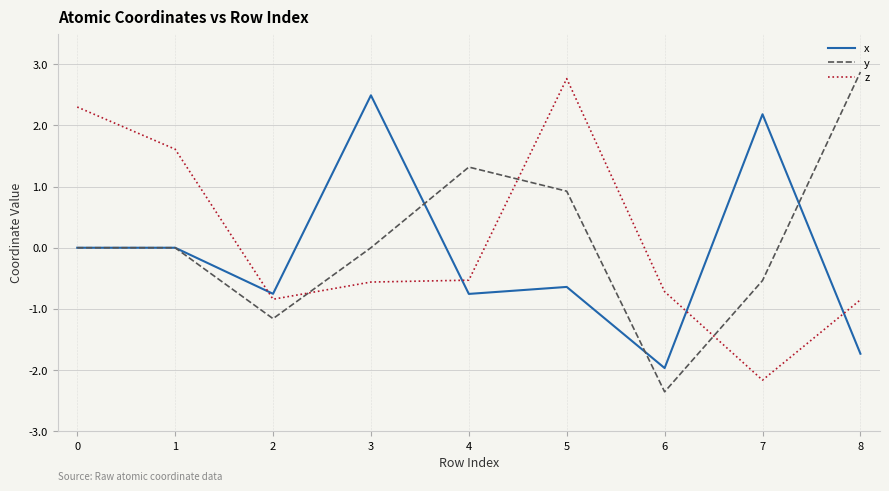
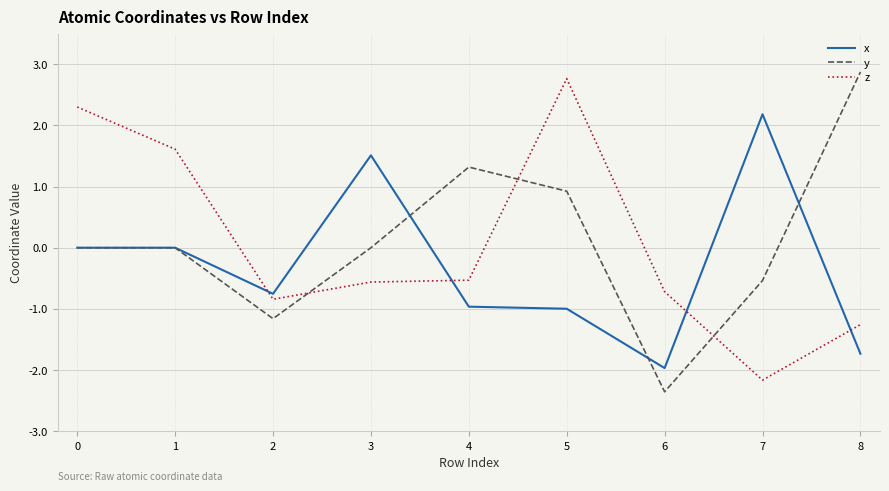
x, 3: 2.5 -> 1.5
x, 4: -0.8 -> -1.0
x, 5: -0.6 -> -1.0
z, 8: -0.9 -> -1.3
